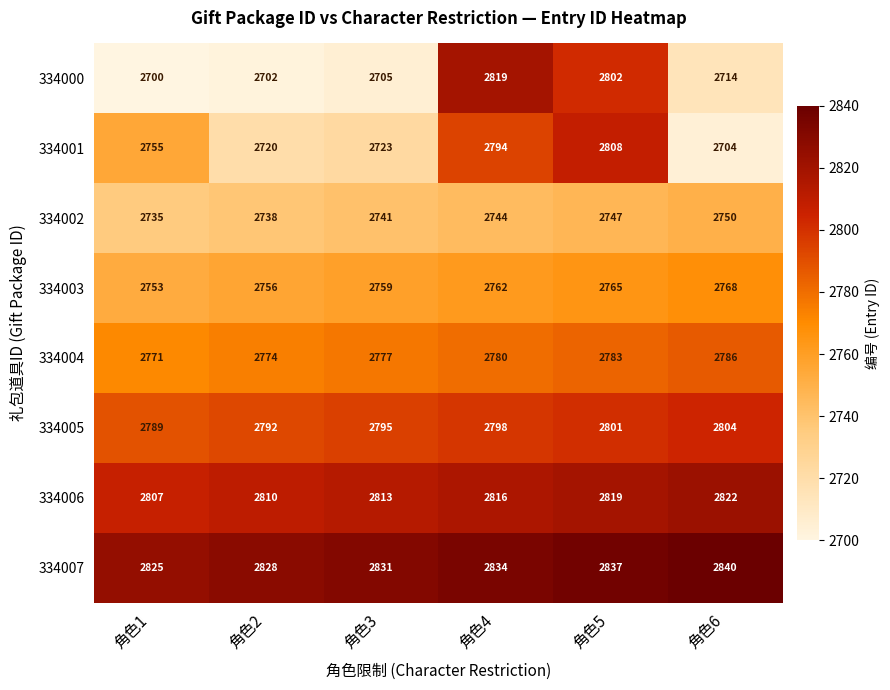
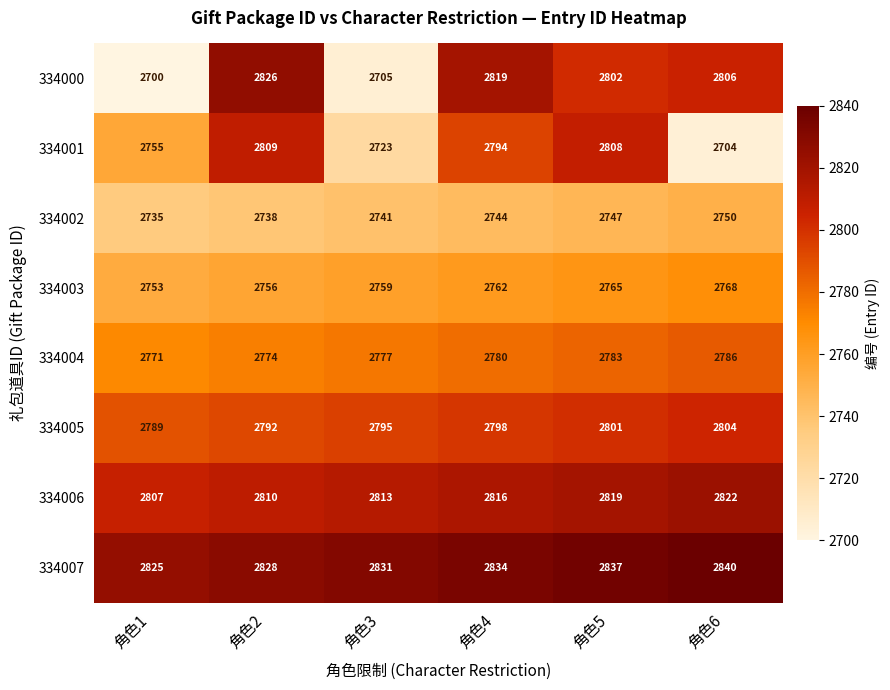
334000, 角色2: 2702 -> 2826
334000, 角色6: 2714 -> 2806
334001, 角色2: 2720 -> 2809
